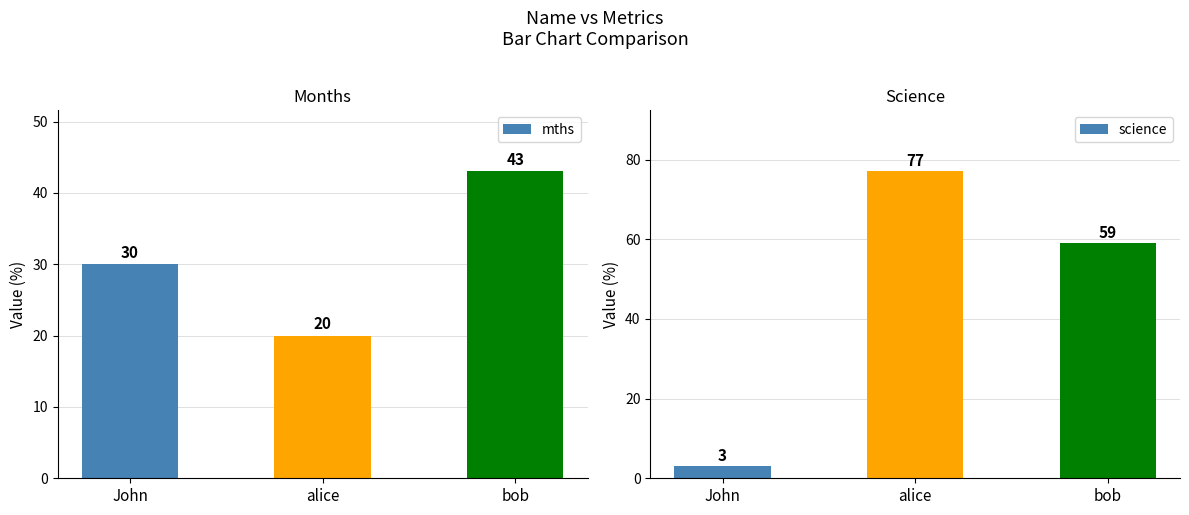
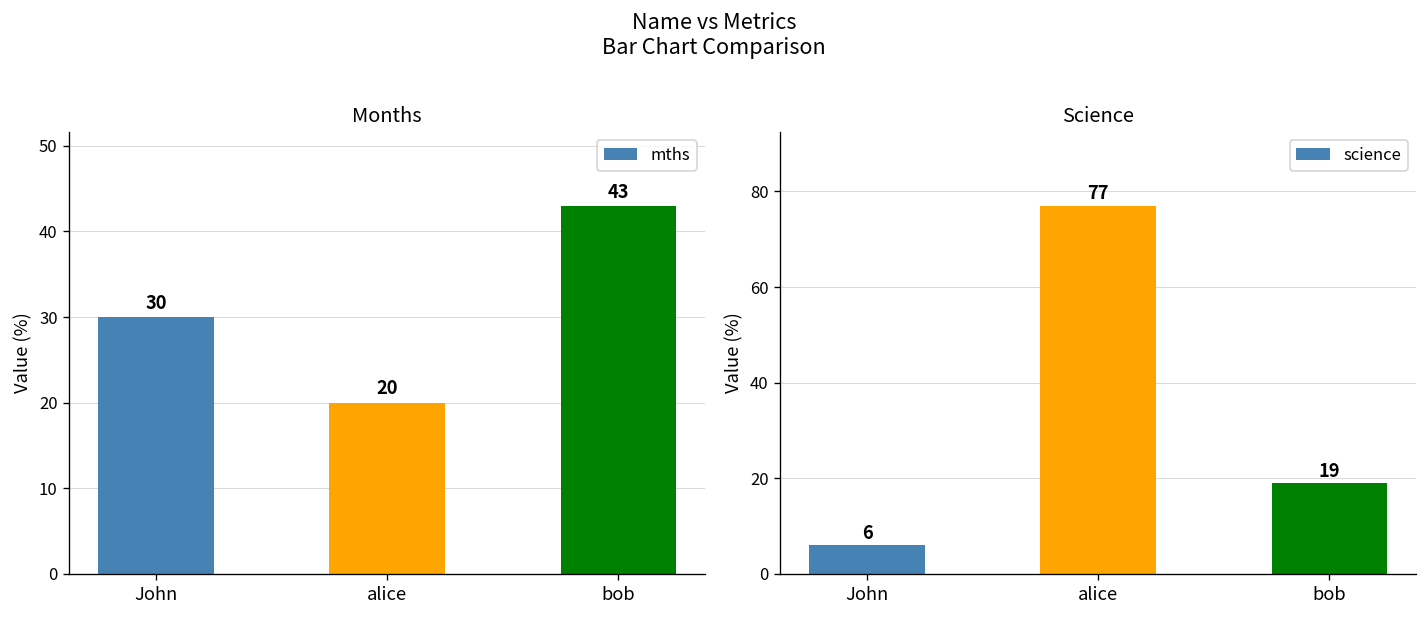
Science, John: 3 -> 6
Science, bob: 59 -> 19
